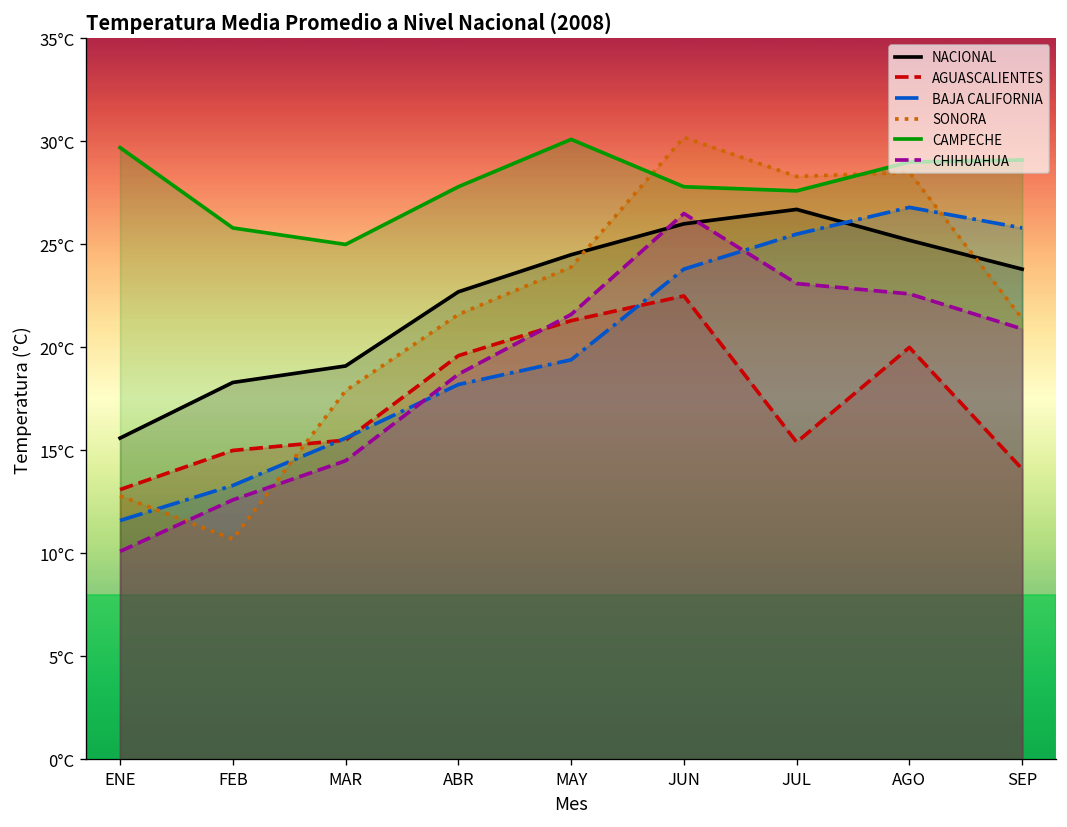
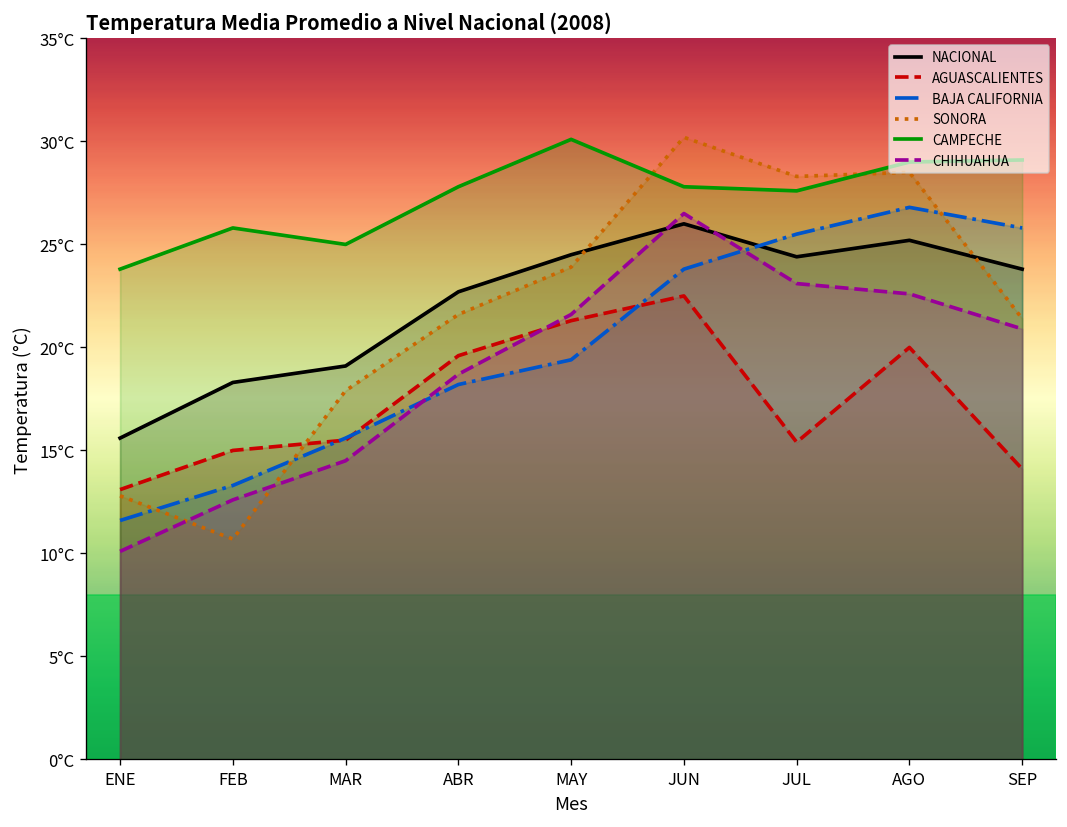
CAMPECHE, ENE: 29.7°C -> 23.8°C
NACIONAL, JUL: 26.7°C -> 24.4°C
